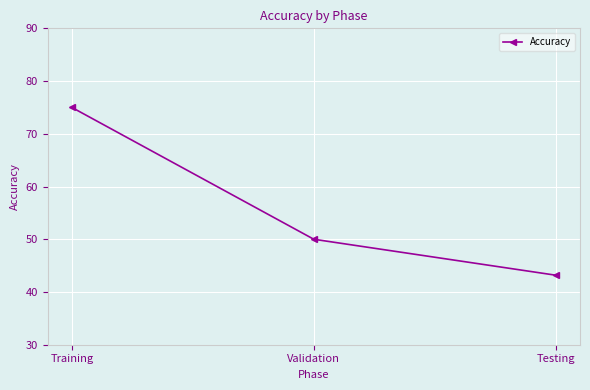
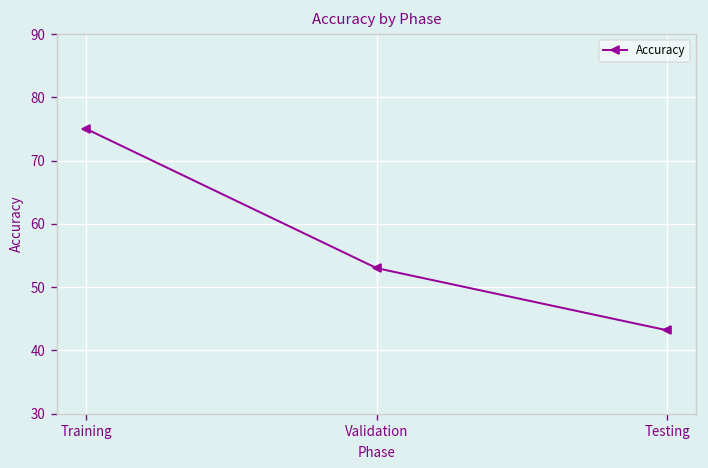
Validation: 50 -> 53
